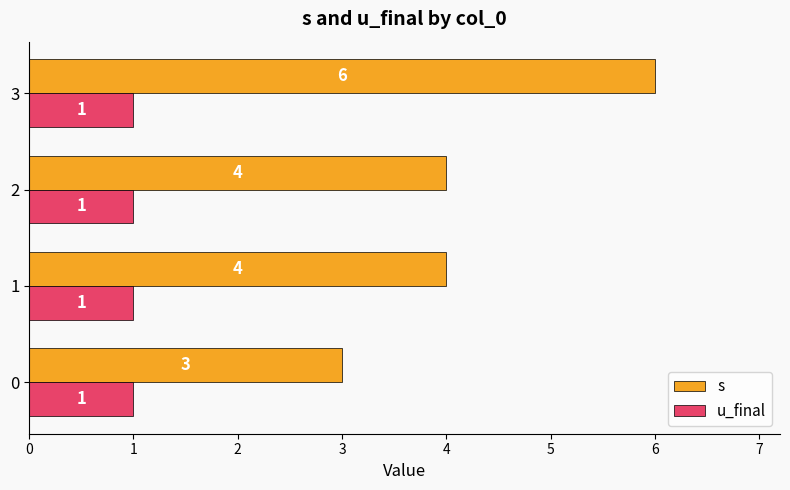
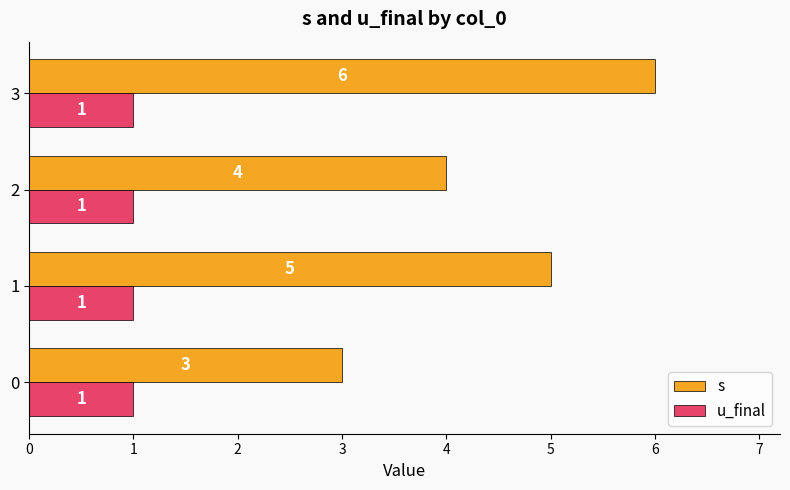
s, 1: 4 -> 5
